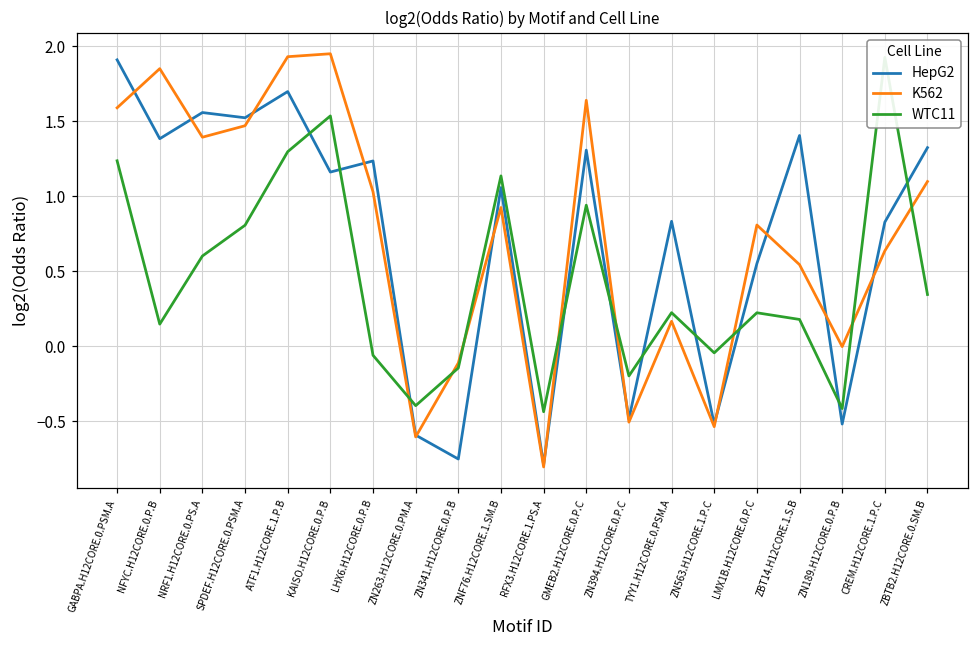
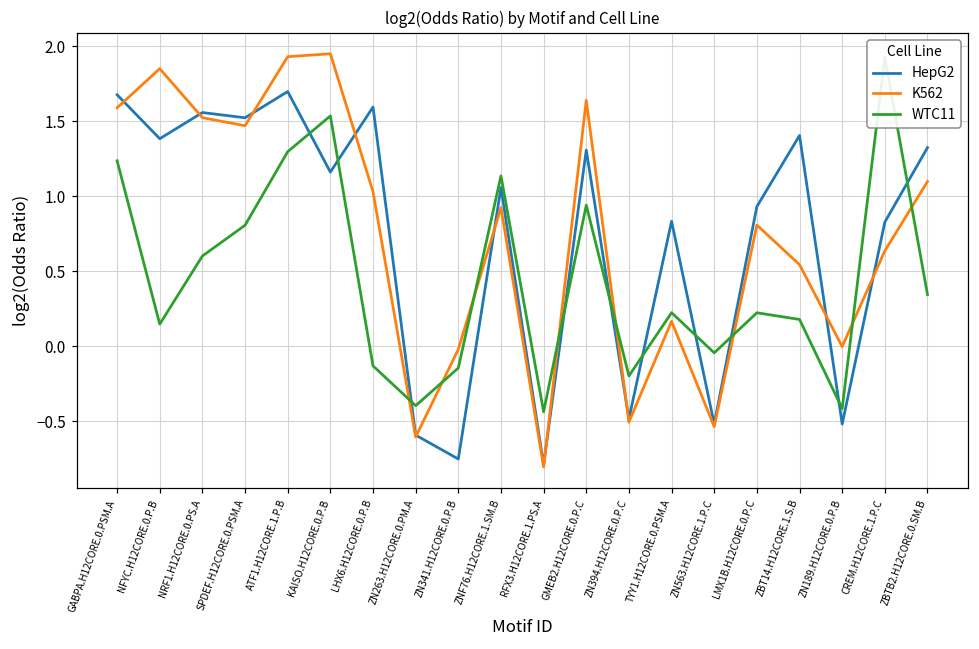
HepG2, GABPA.H12CORE.0.PSM.A: 1.91 -> 1.68
K562, NRF1.H12CORE.0.PS.A: 1.39 -> 1.52
HepG2, LHX6.H12CORE.0.P.B: 1.23 -> 1.59
WTC11, LHX6.H12CORE.0.P.B: -0.06 -> -0.13
K562, ZN341.H12CORE.0.P.B: -0.11 -> -0.02
HepG2, LMX1B.H12CORE.0.P.C: 0.55 -> 0.93
